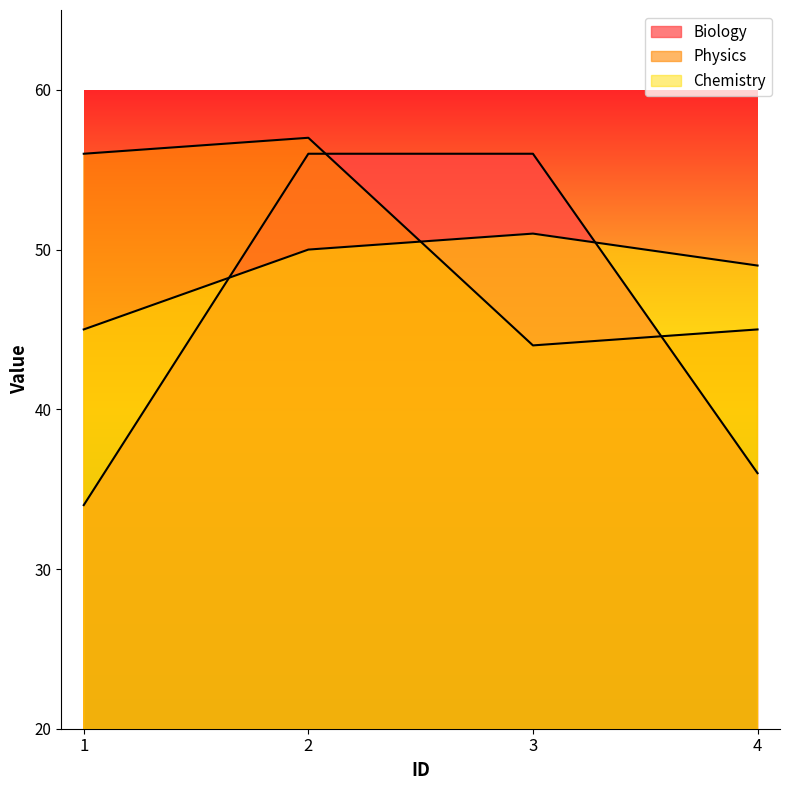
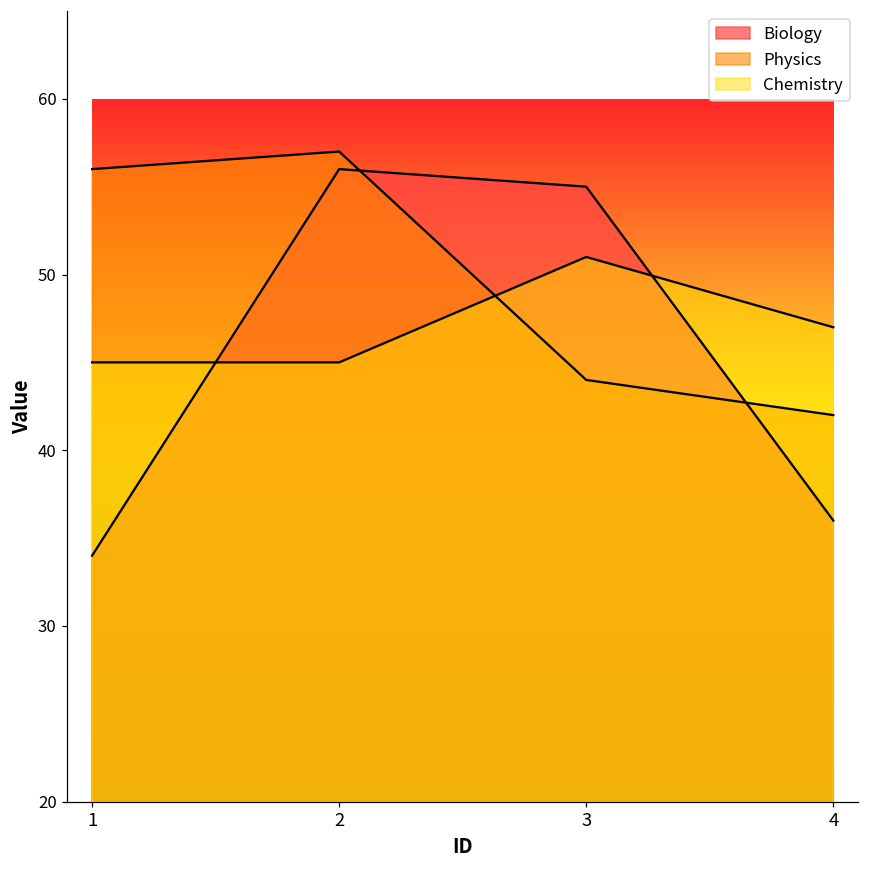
Chemistry, 2: 50 -> 45
Biology, 3: 56 -> 55
Physics, 4: 45 -> 42
Chemistry, 4: 49 -> 47
